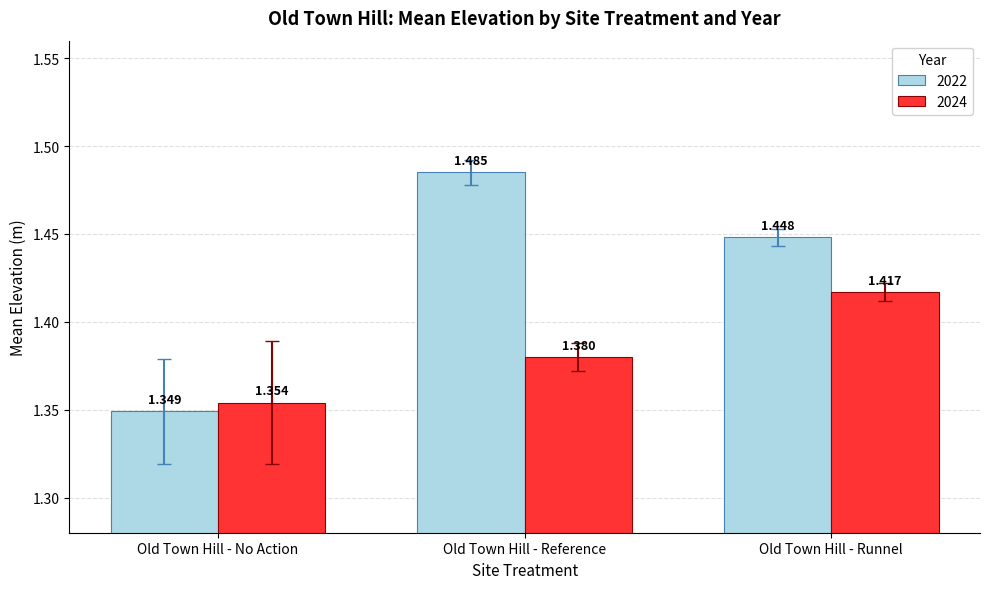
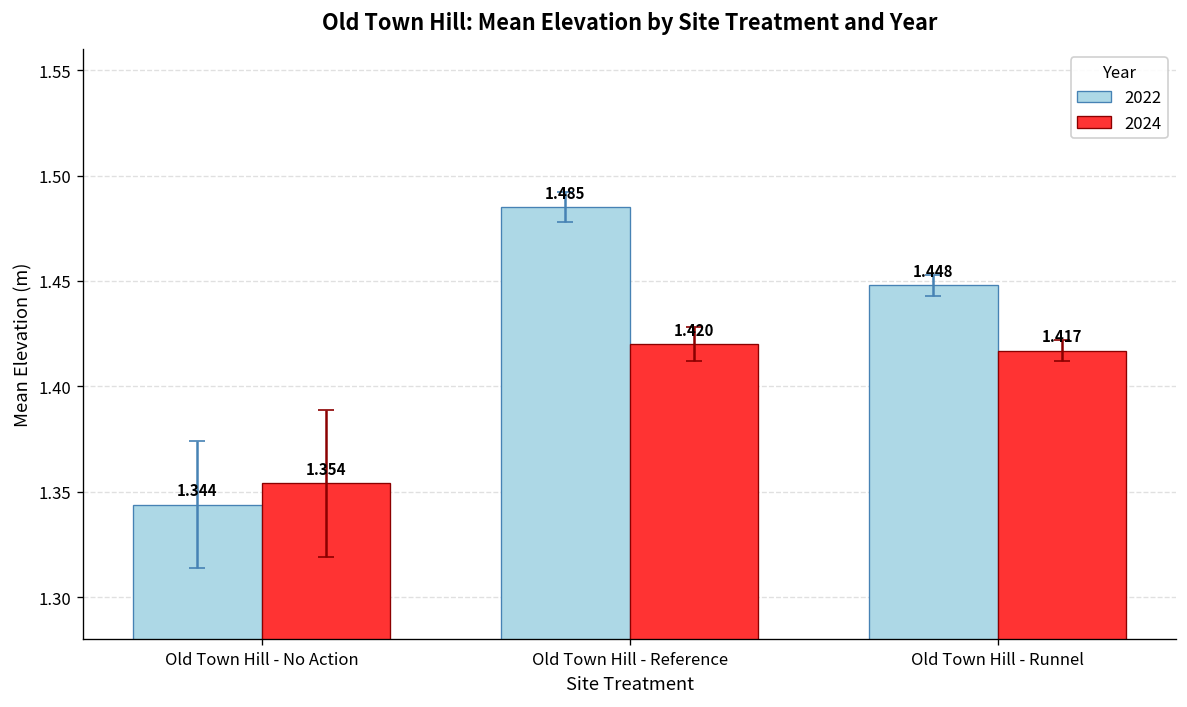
2022, Old Town Hill - No Action: 1.349 -> 1.344
2024, Old Town Hill - Reference: 1.380 -> 1.420
